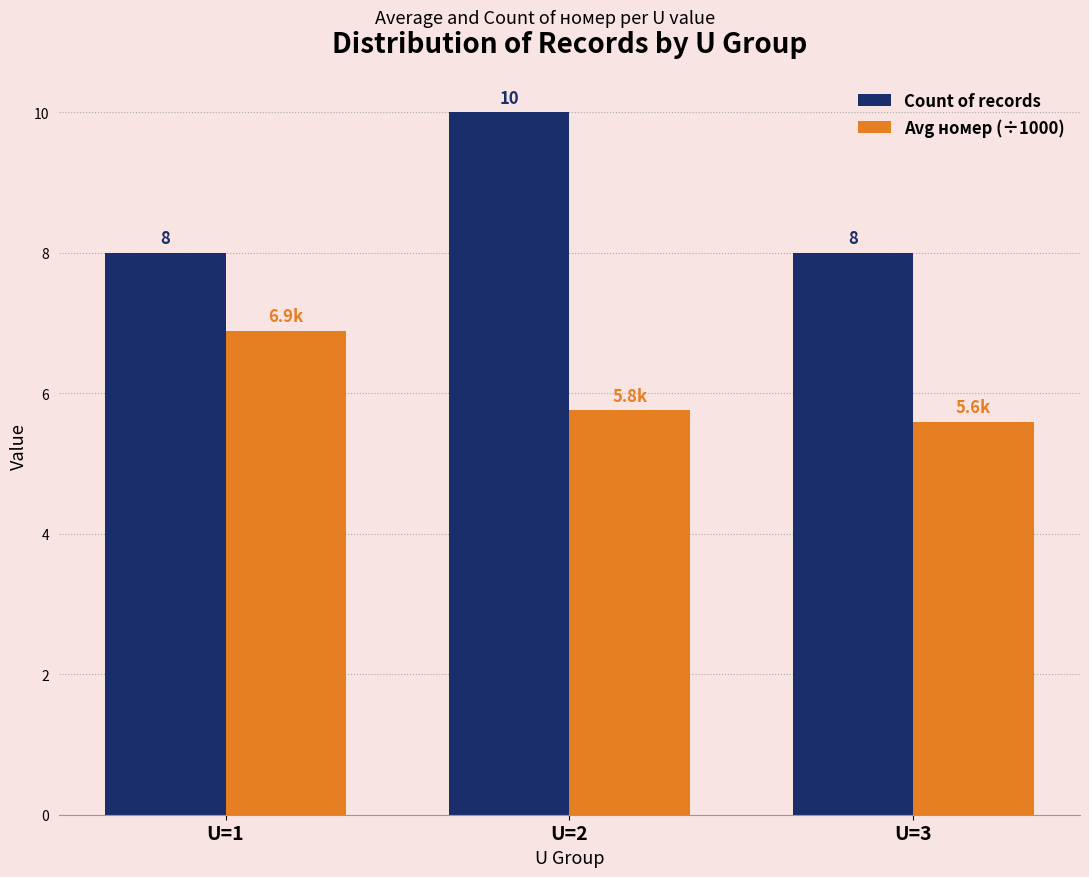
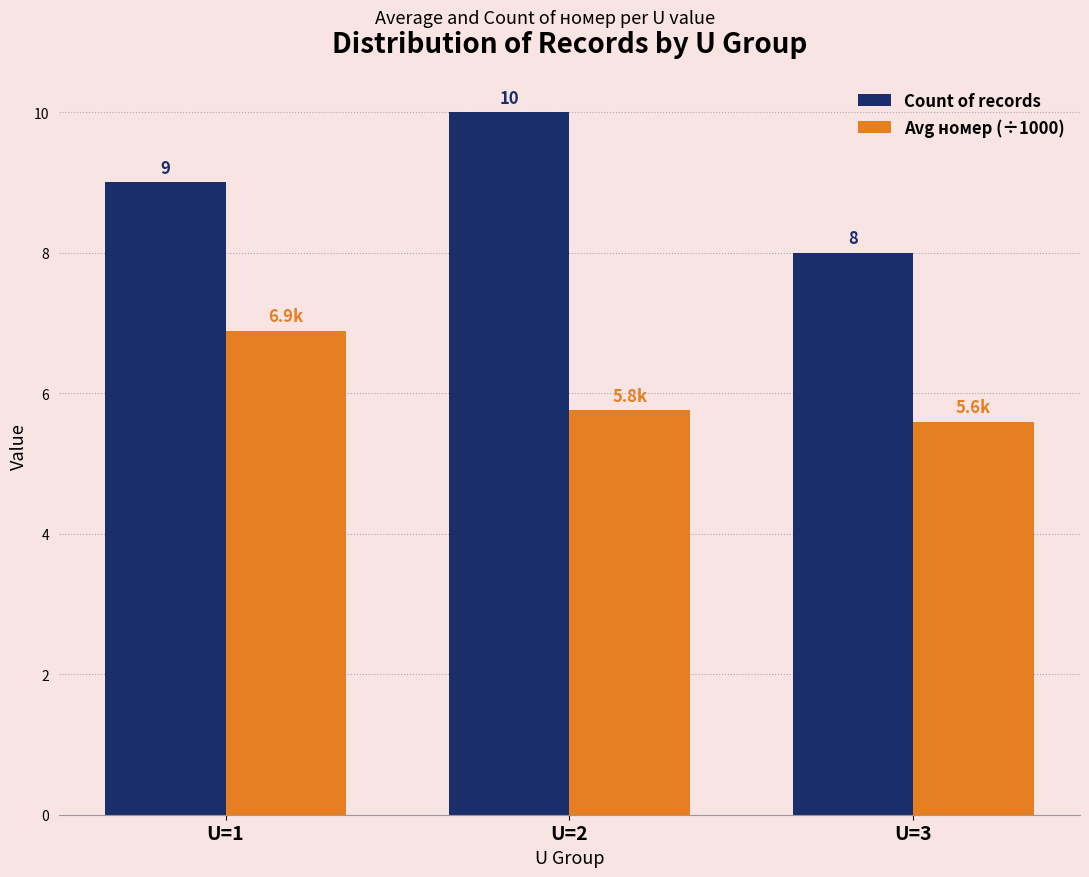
Count of records, U=1: 8 -> 9
